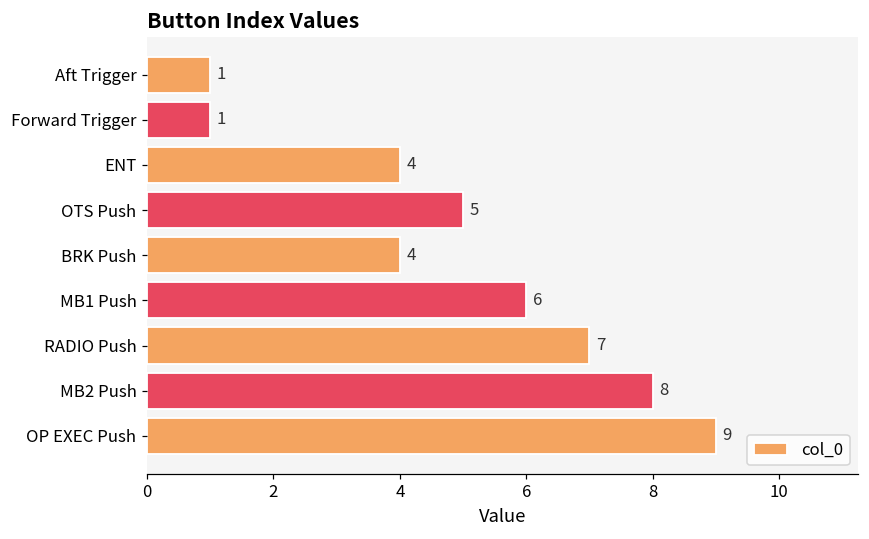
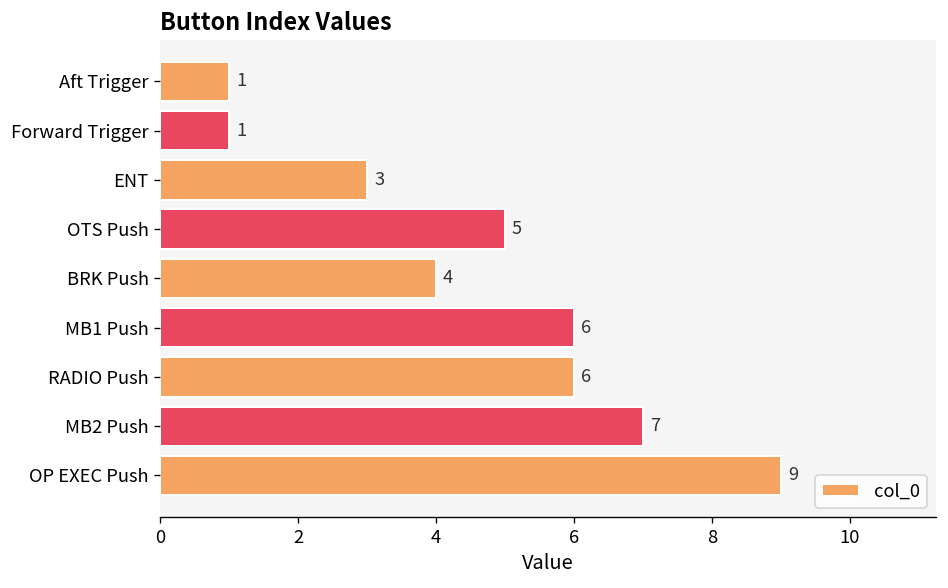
ENT: 4 -> 3
RADIO Push: 7 -> 6
MB2 Push: 8 -> 7
